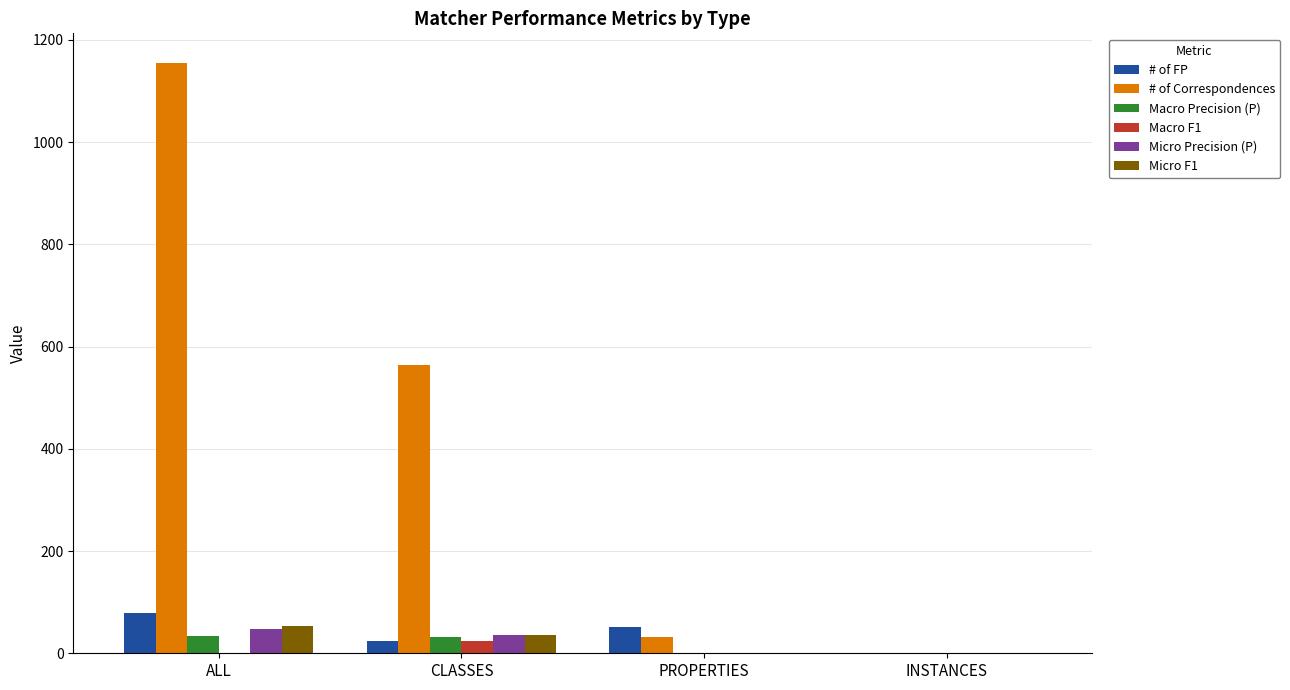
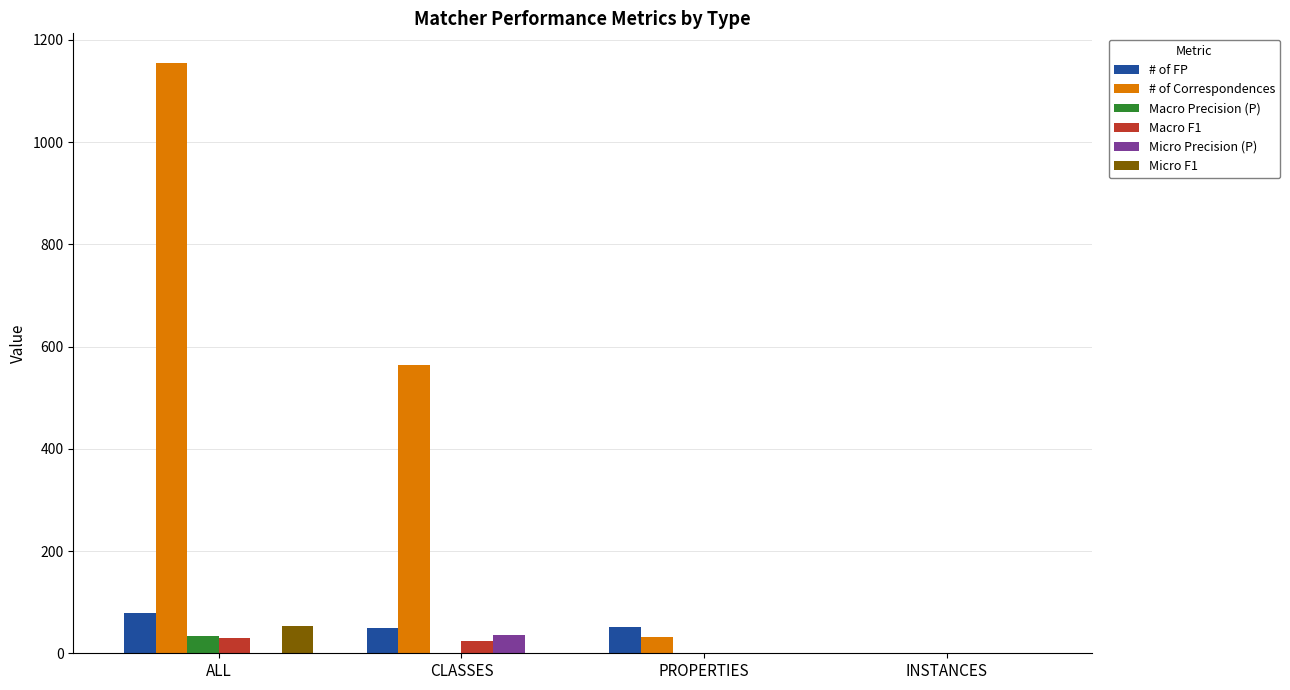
Macro F1, ALL: 0 -> 30
Micro Precision (P), ALL: 50 -> 0
# of FP, CLASSES: 20 -> 50
Macro Precision (P), CLASSES: 30 -> 0
Micro F1, CLASSES: 40 -> 0
